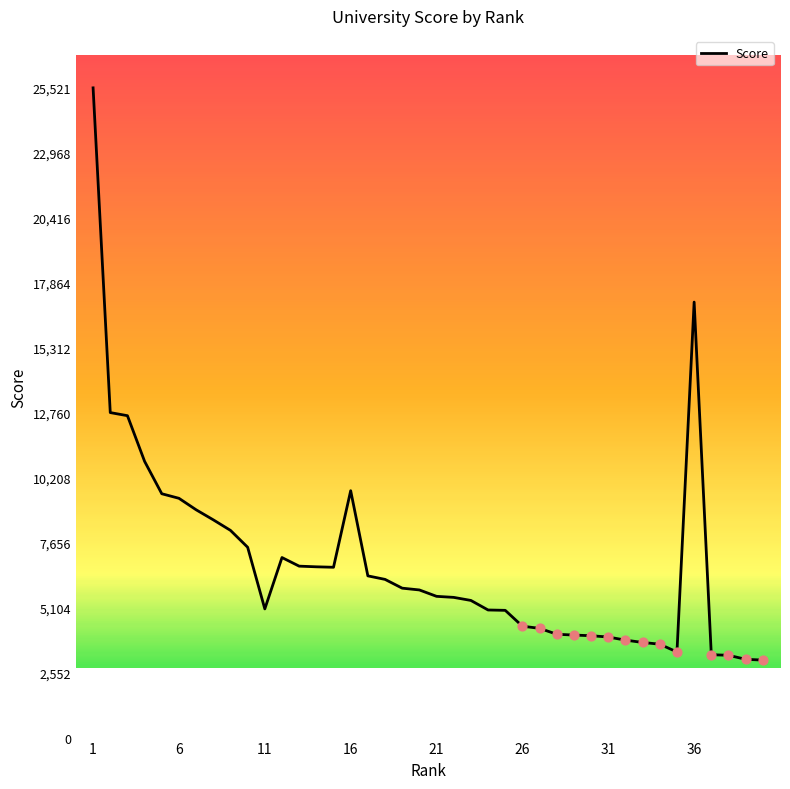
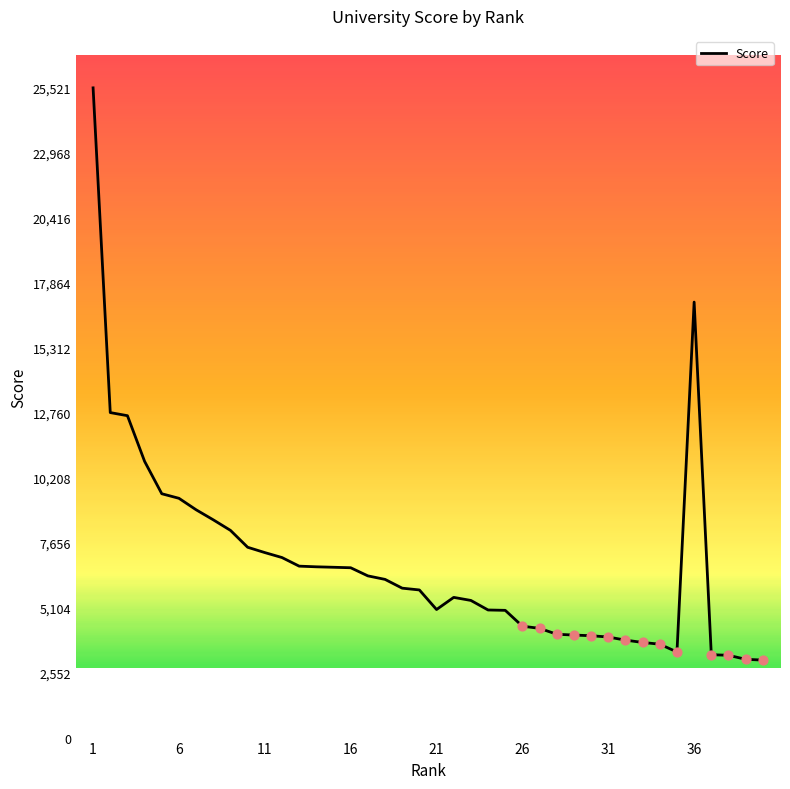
Score, 11: 5,100 -> 7,300
Score, 16: 9,700 -> 6,700
Score, 21: 5,500 -> 5,000
